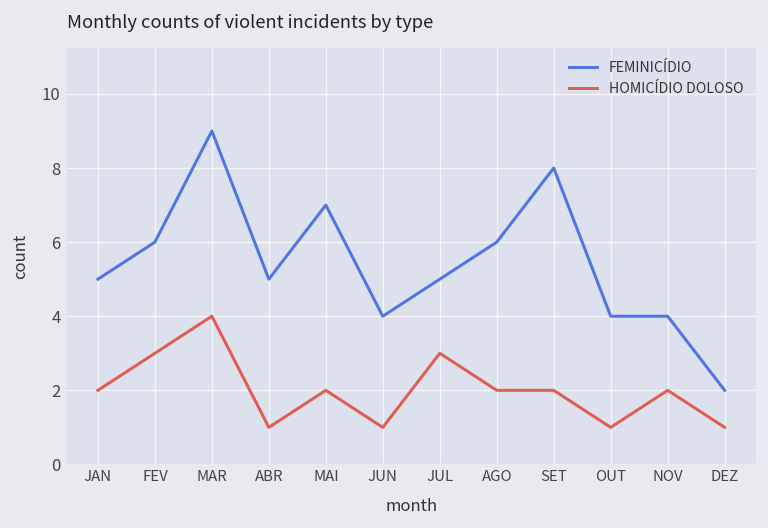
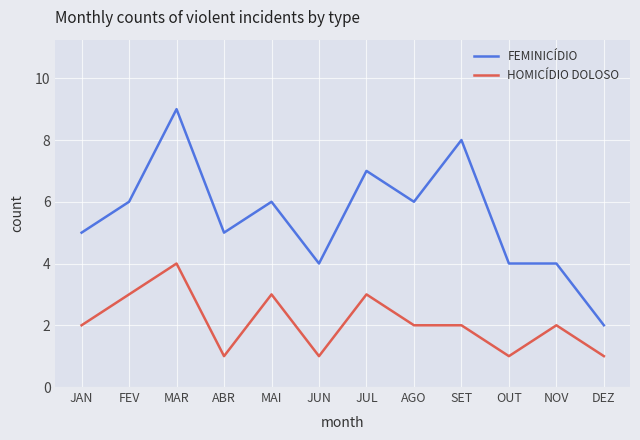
FEMINICÍDIO, MAI: 7 -> 6
HOMICÍDIO DOLOSO, MAI: 2 -> 3
FEMINICÍDIO, JUL: 5 -> 7
